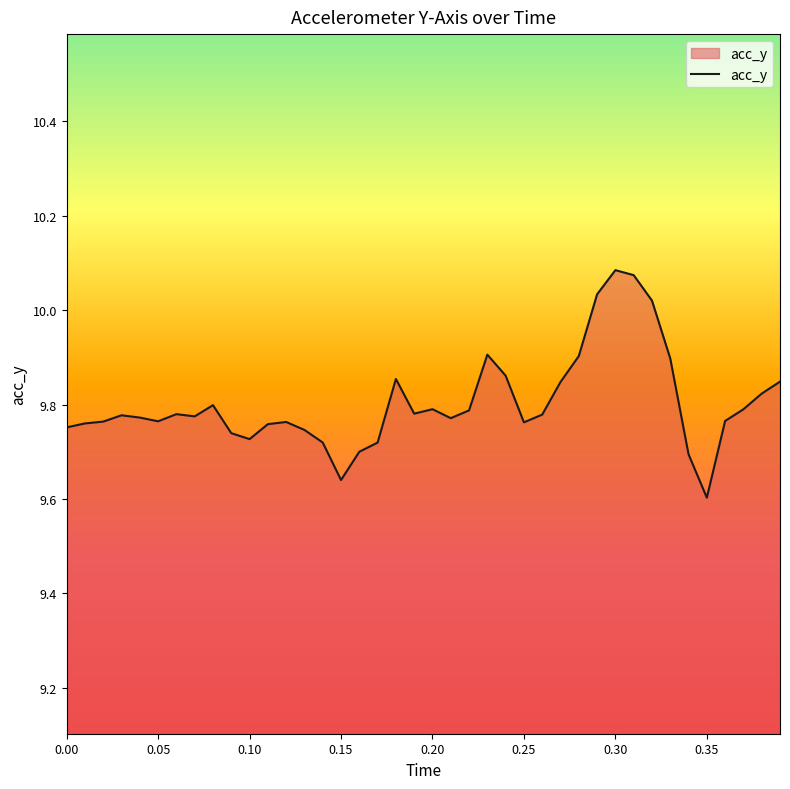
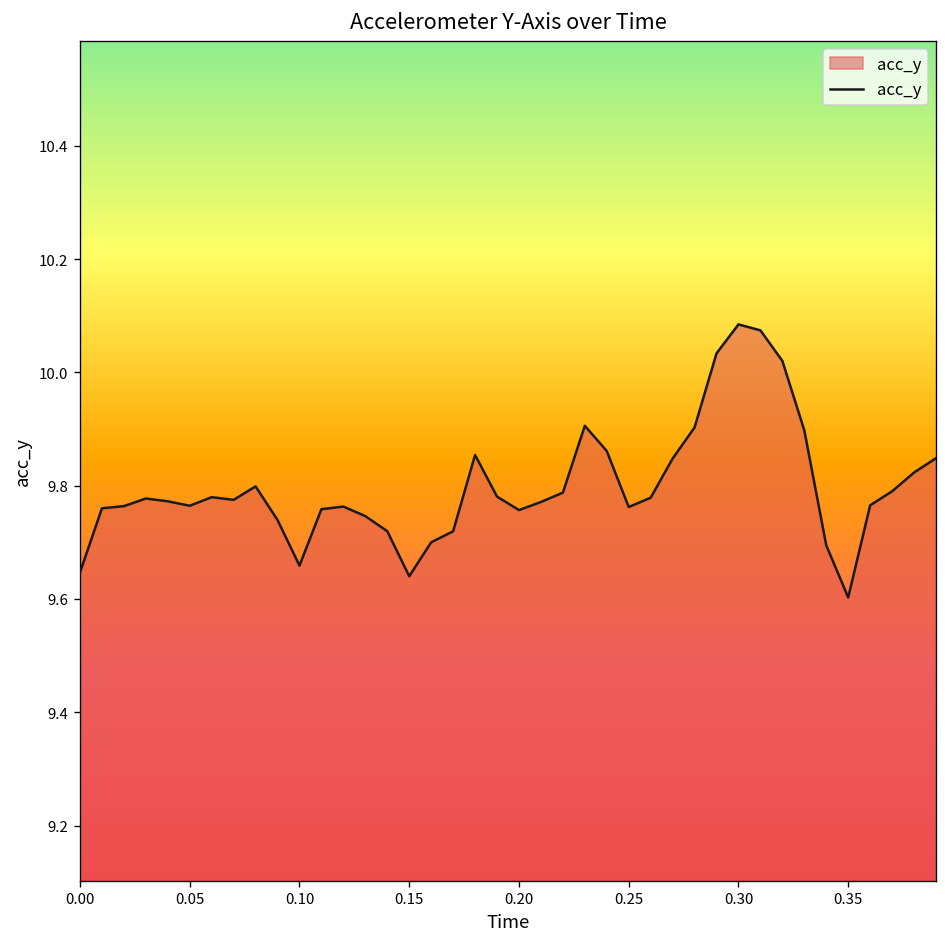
0.00: 9.75 -> 9.65
0.10: 9.73 -> 9.66
0.20: 9.79 -> 9.76
